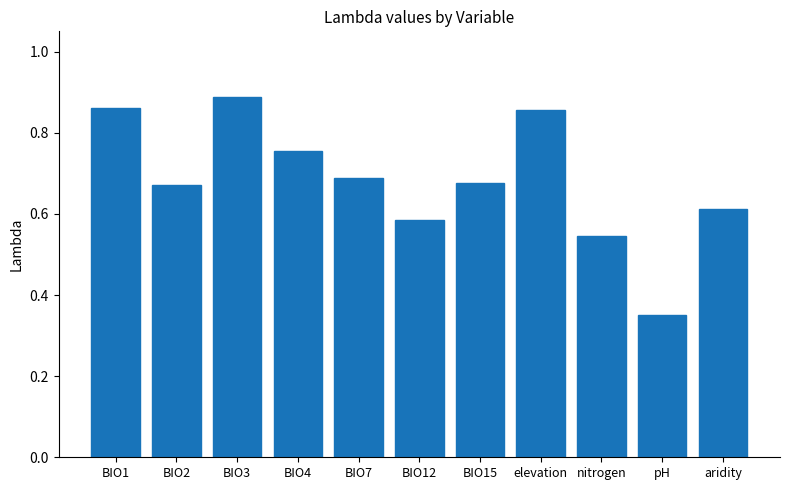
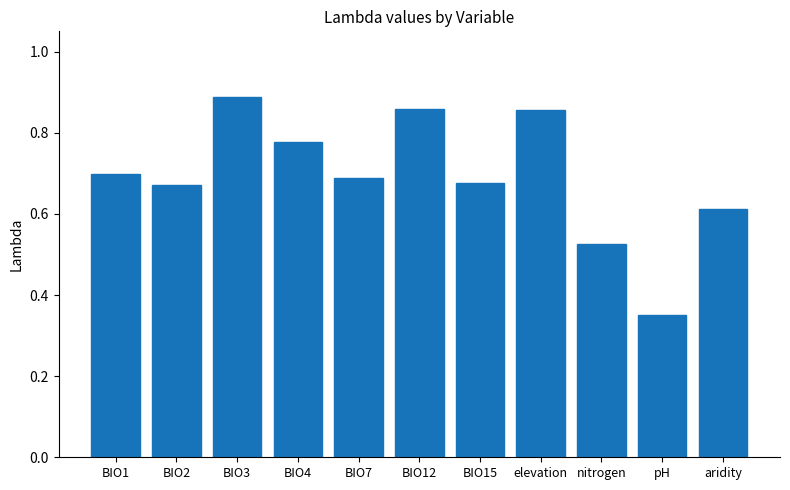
BIO1: 0.86 -> 0.70
BIO4: 0.76 -> 0.78
BIO12: 0.59 -> 0.86
nitrogen: 0.55 -> 0.53
